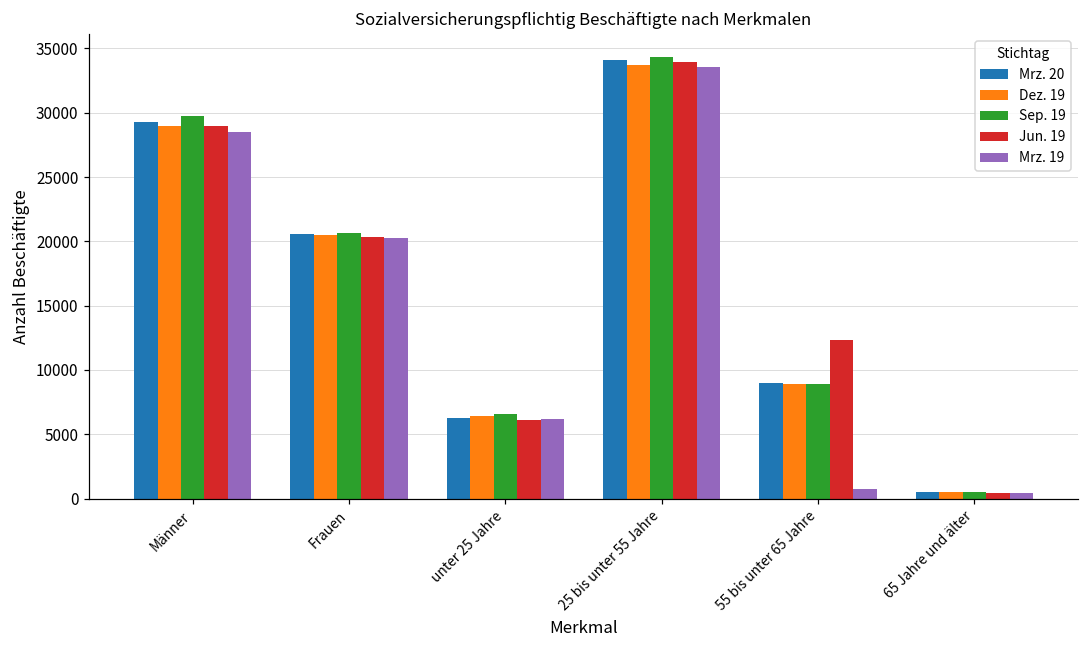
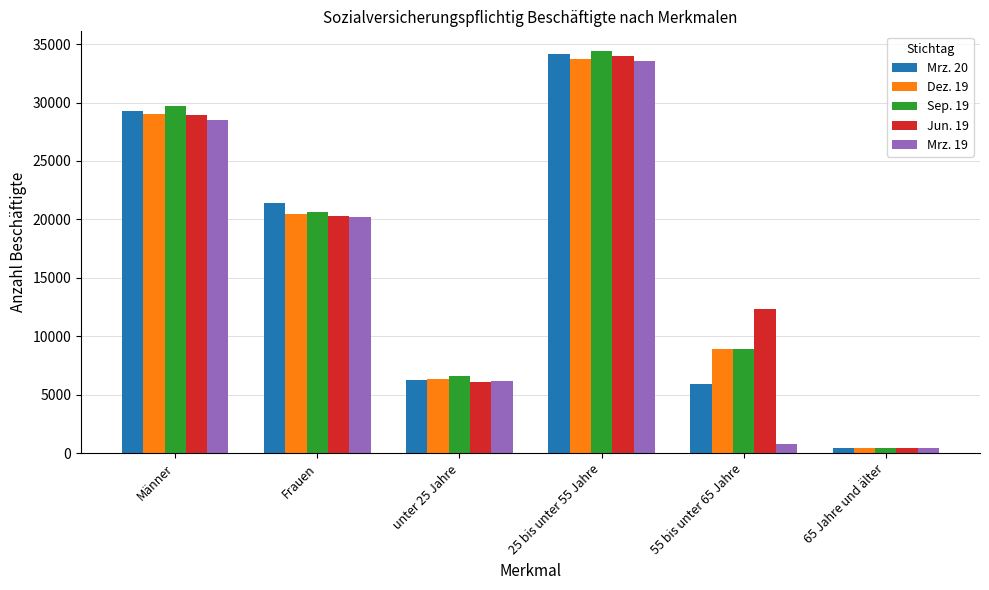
Mrz. 20, Frauen: 20600 -> 21400
Mrz. 20, 55 bis unter 65 Jahre: 9000 -> 5900
